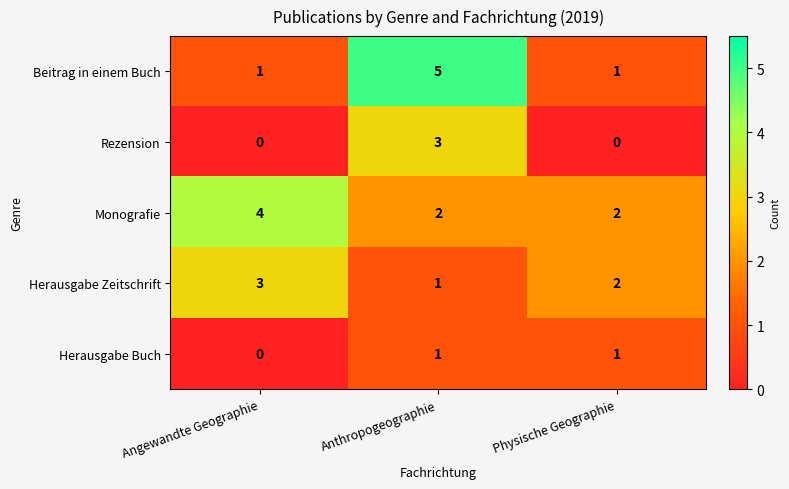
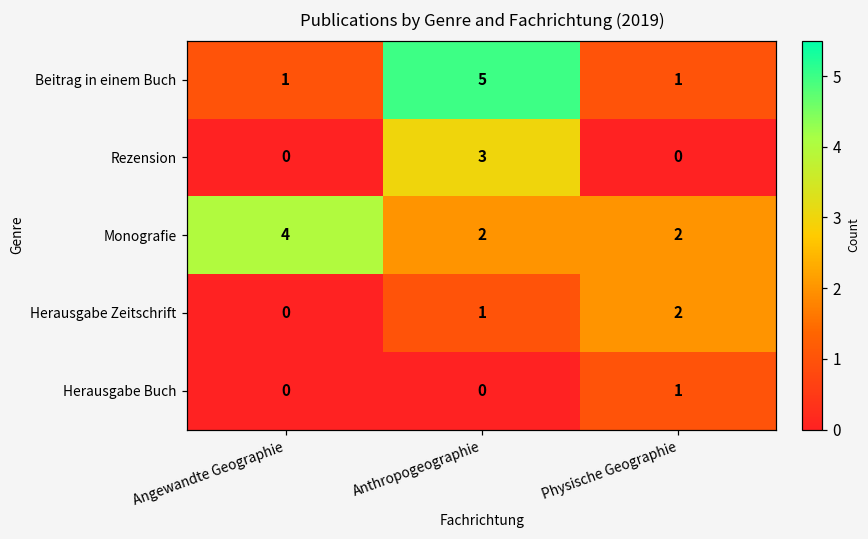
Herausgabe Zeitschrift, Angewandte Geographie: 3 -> 0
Herausgabe Buch, Anthropogeographie: 1 -> 0
